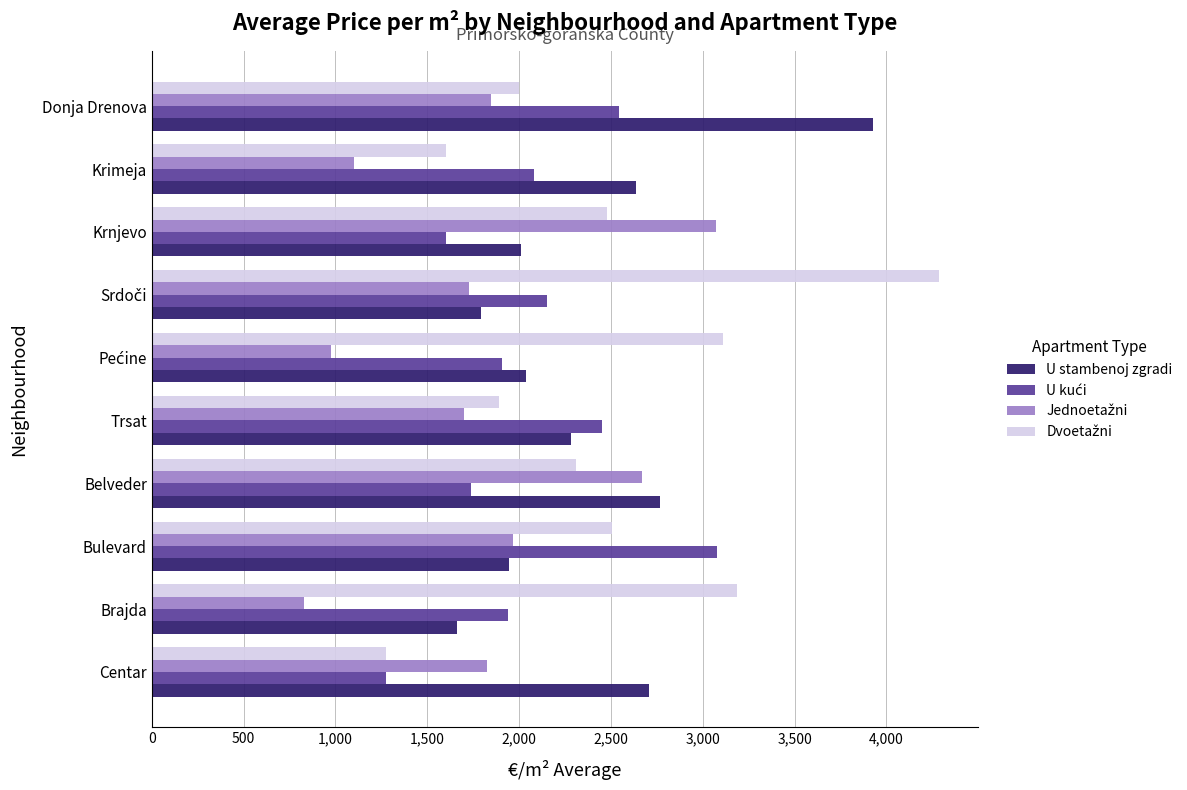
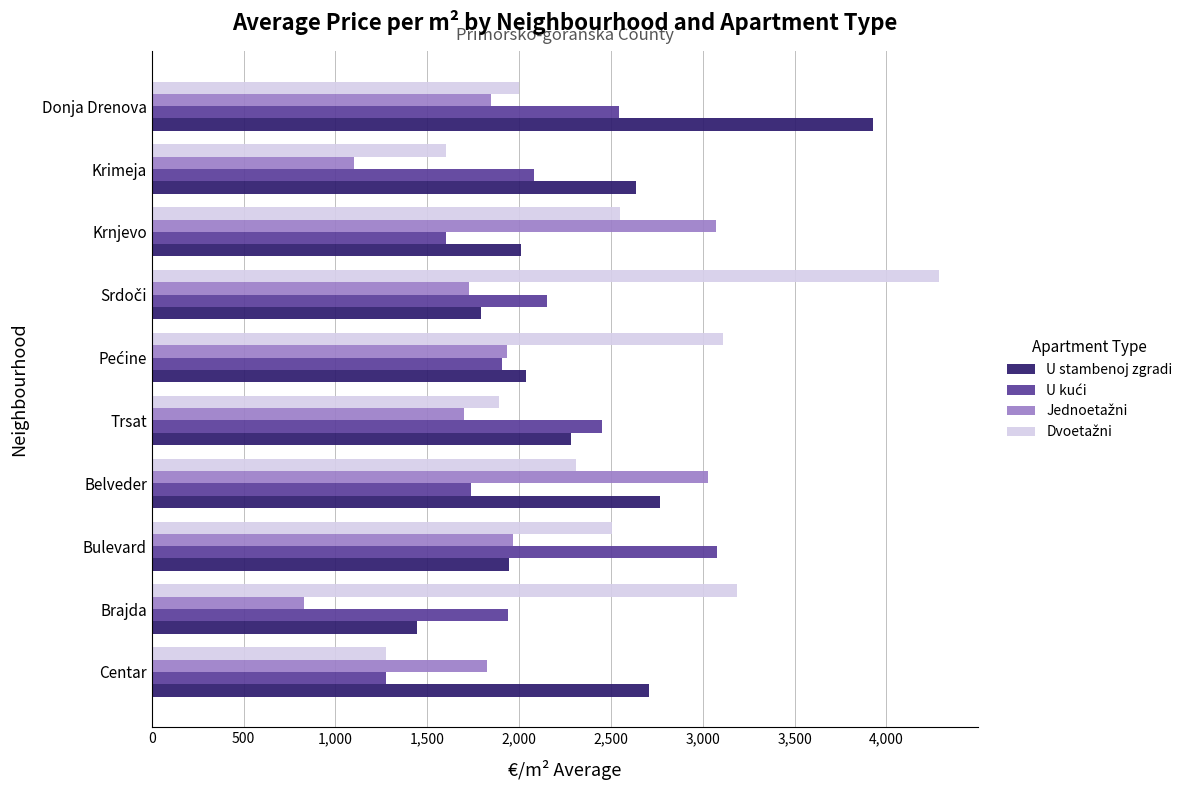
Dvoetažni, Krnjevo: 2,480 -> 2,550
Jednoetažni, Pećine: 970 -> 1,940
Jednoetažni, Belveder: 2,670 -> 3,030
U stambenoj zgradi, Brajda: 1,660 -> 1,440
